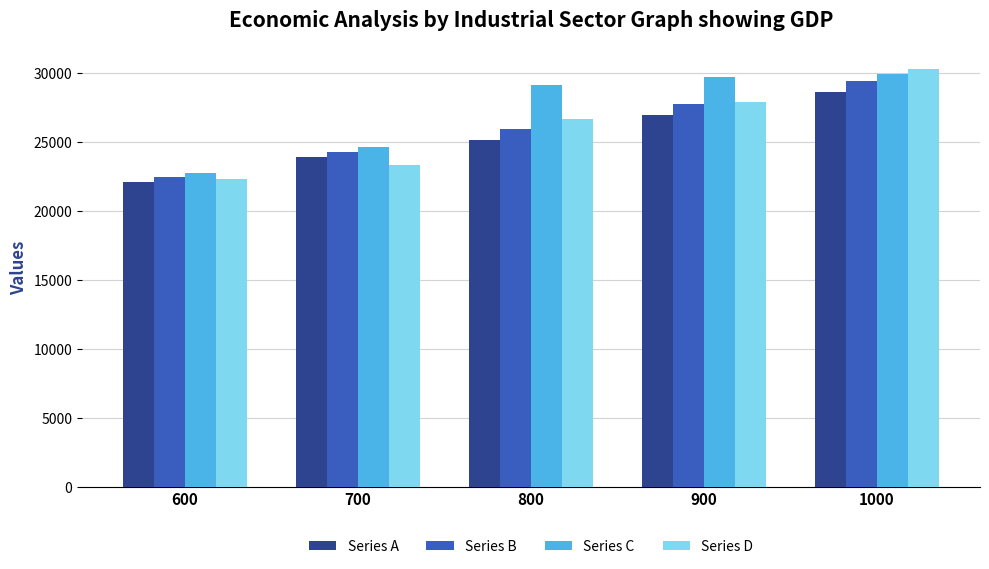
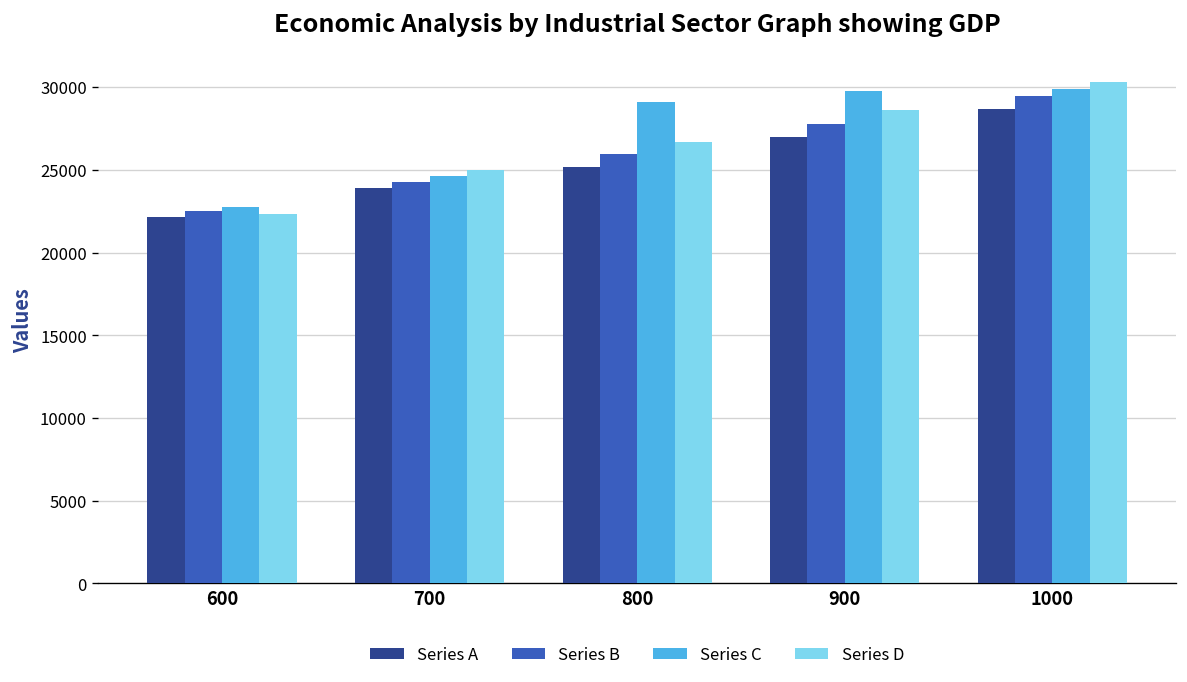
Series D, 700: 23300 -> 25000
Series D, 900: 27900 -> 28600
